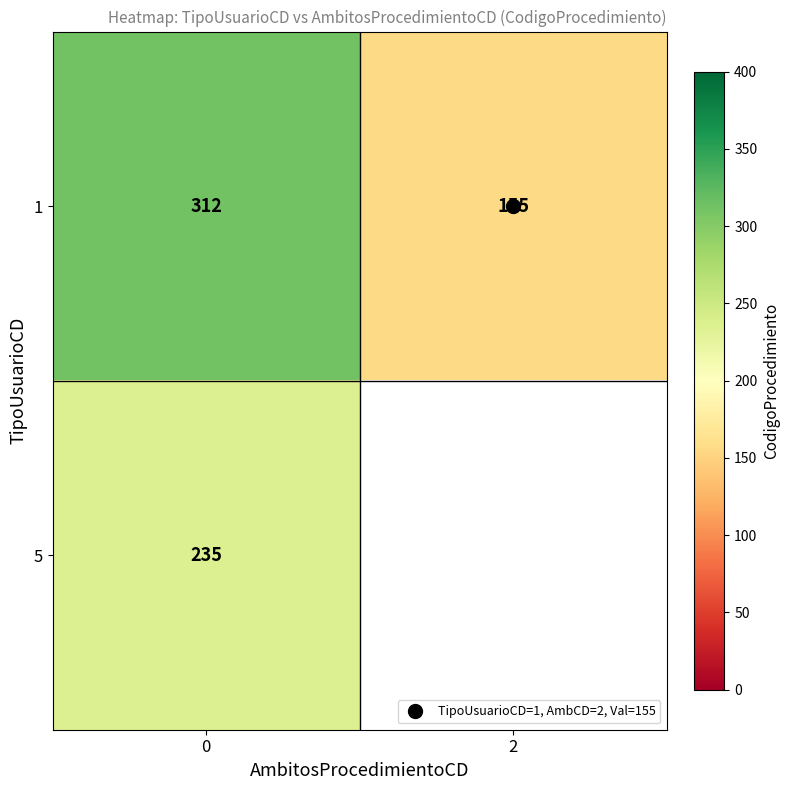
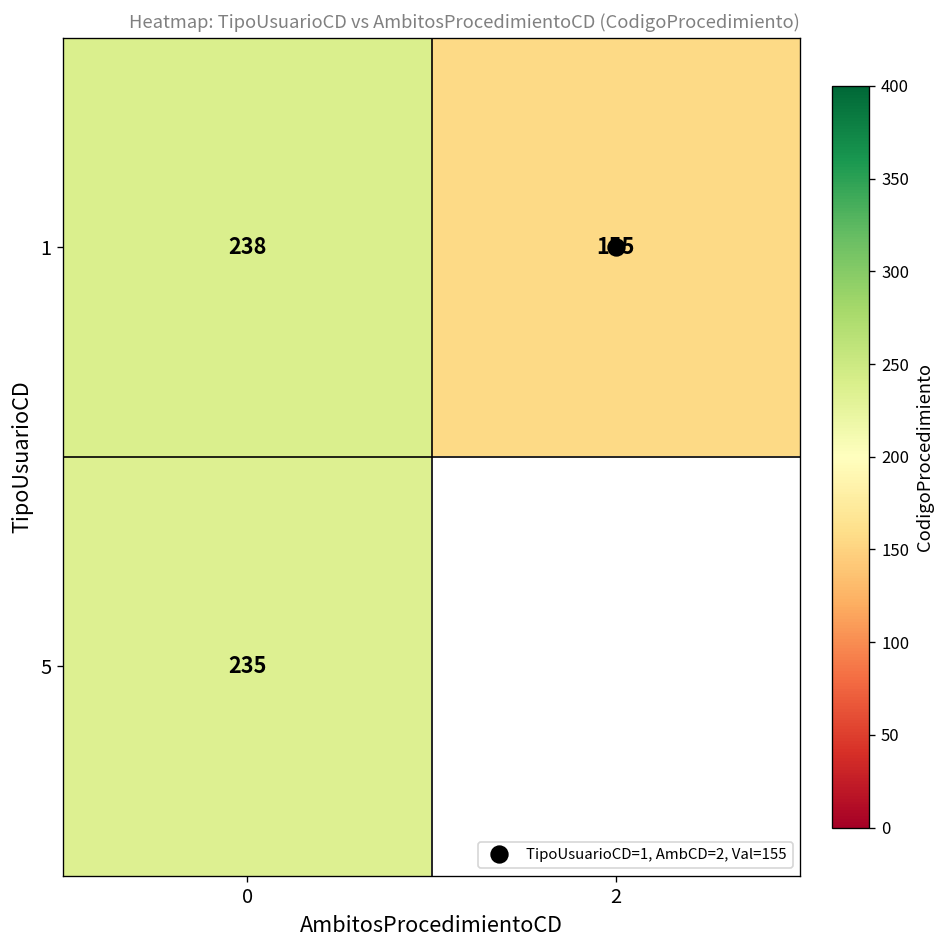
1, 0: 312 -> 238
